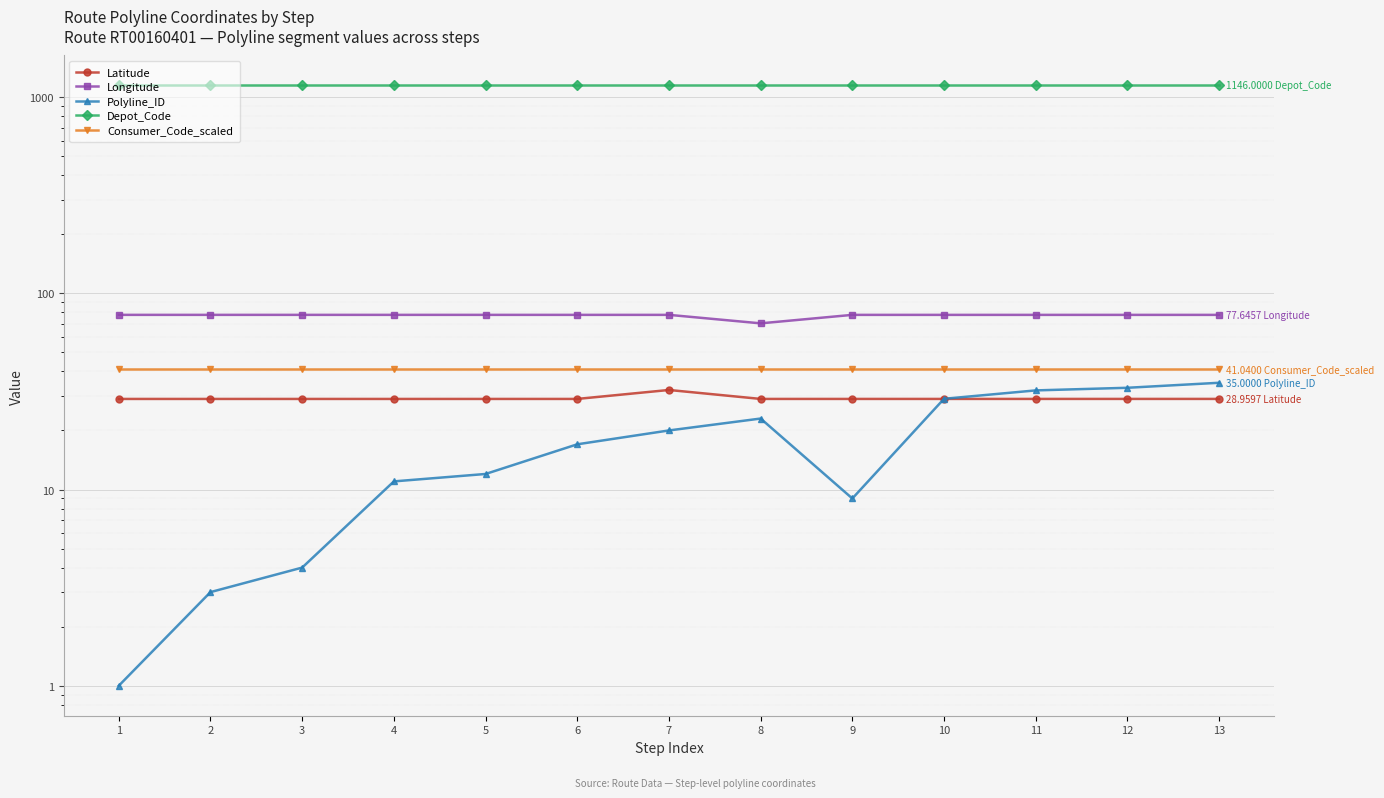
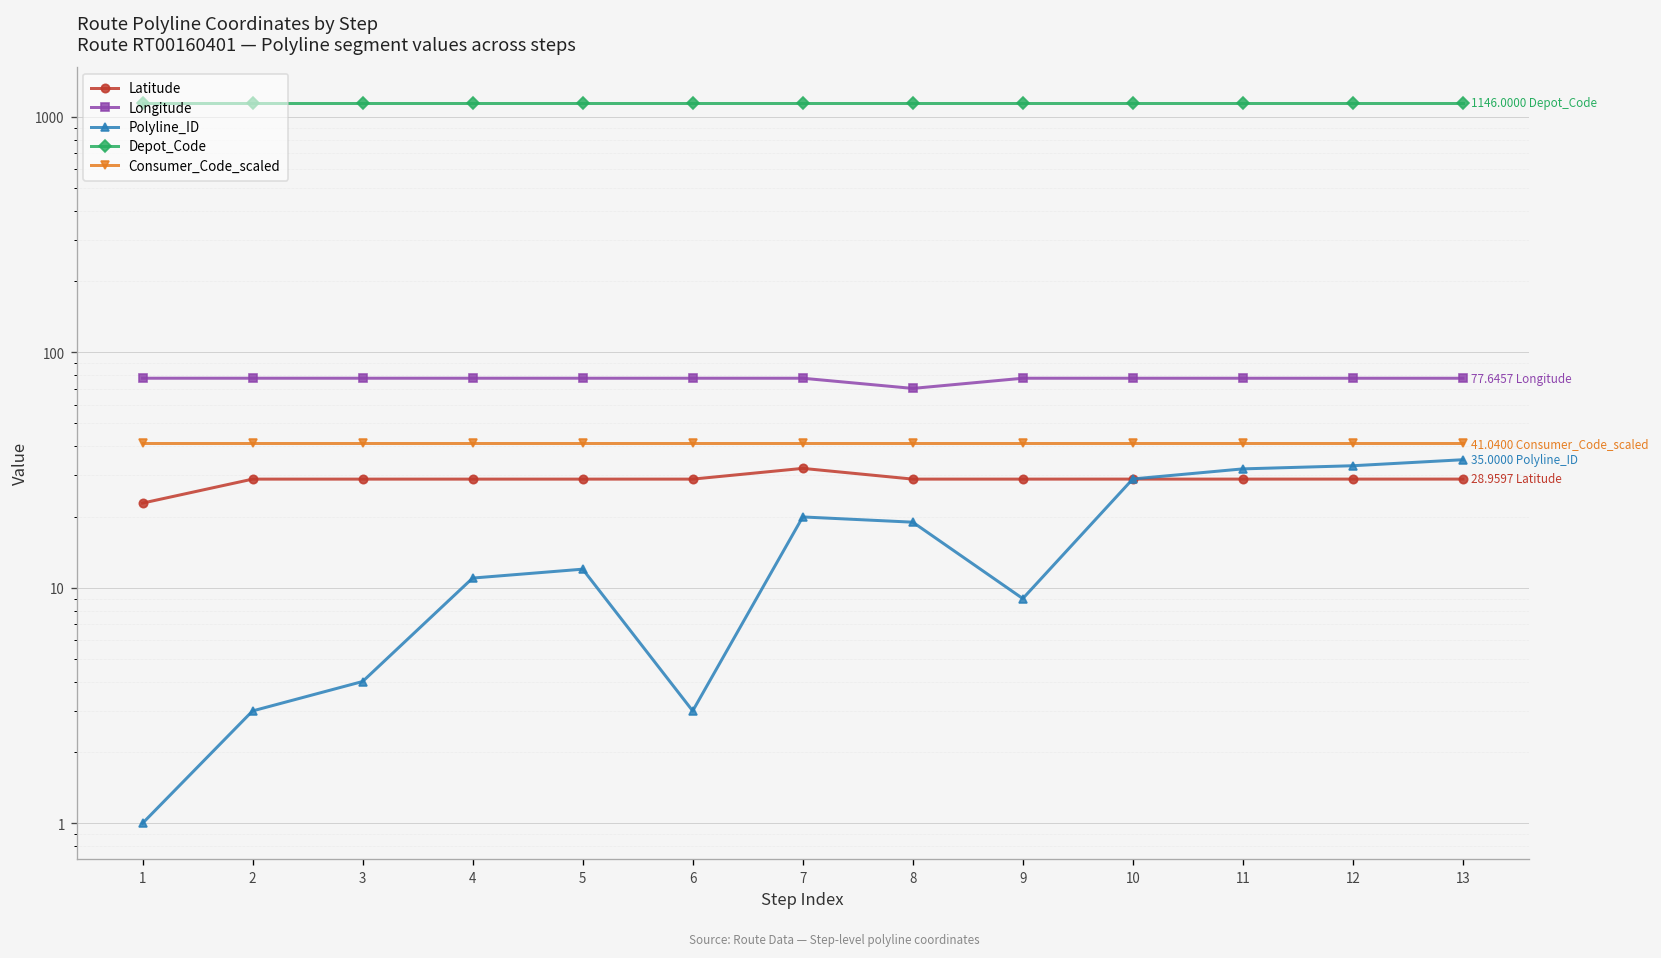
Latitude, 1: 29 -> 23
Polyline_ID, 6: 17 -> 3
Polyline_ID, 8: 23 -> 19
